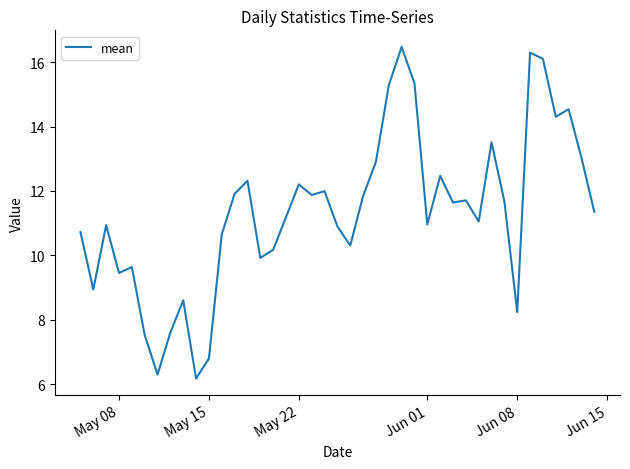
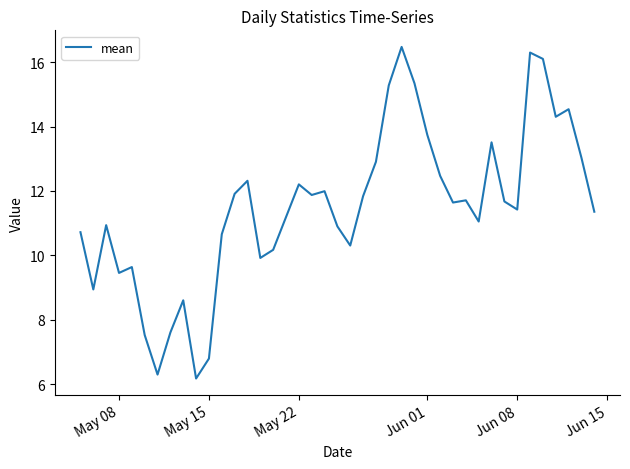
Jun 01: 11.0 -> 13.7
Jun 08: 8.2 -> 11.4
